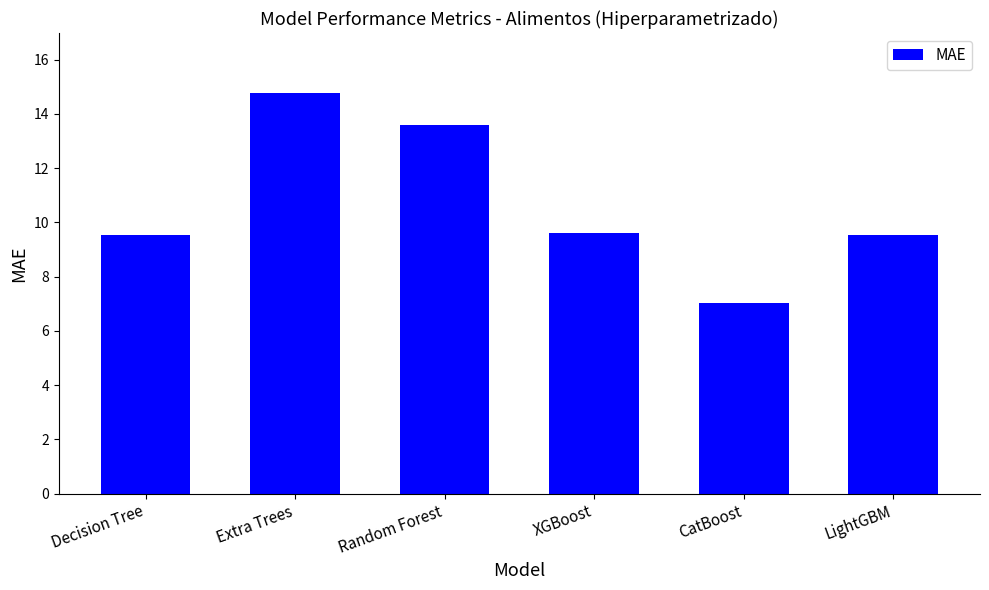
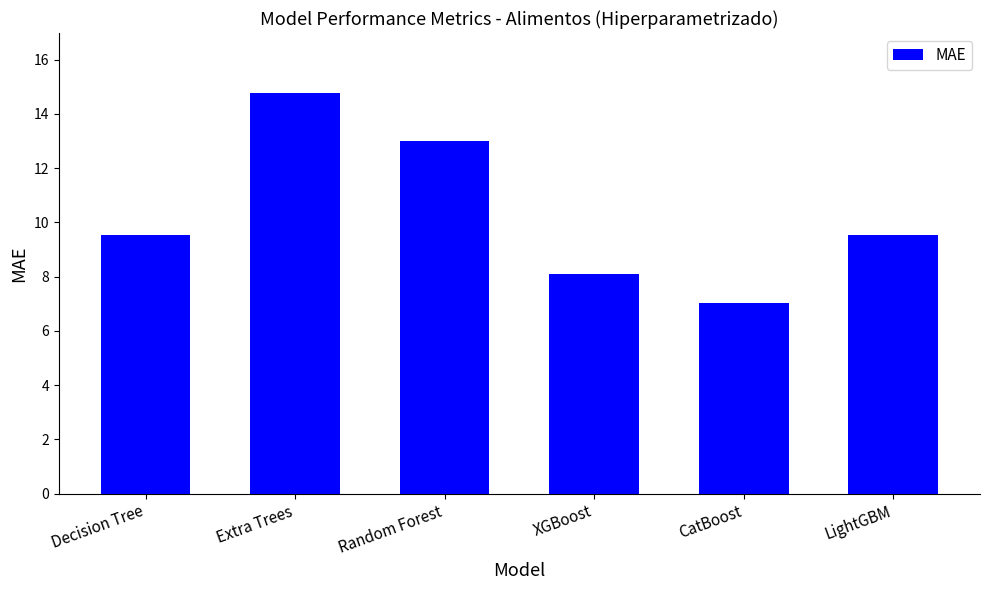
Random Forest: 13.6 -> 13.0
XGBoost: 9.6 -> 8.1
